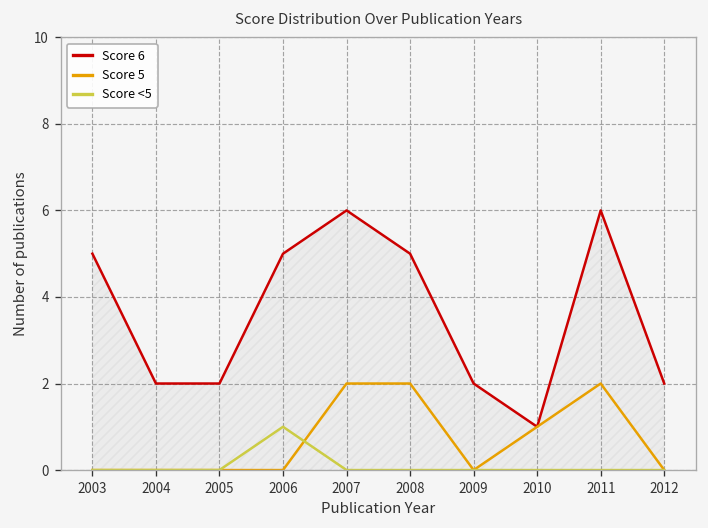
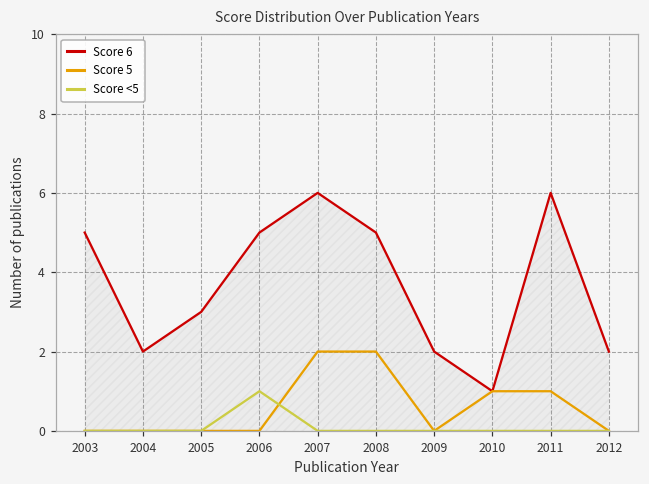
Score 6, 2005: 2 -> 3
Score 5, 2011: 2 -> 1
